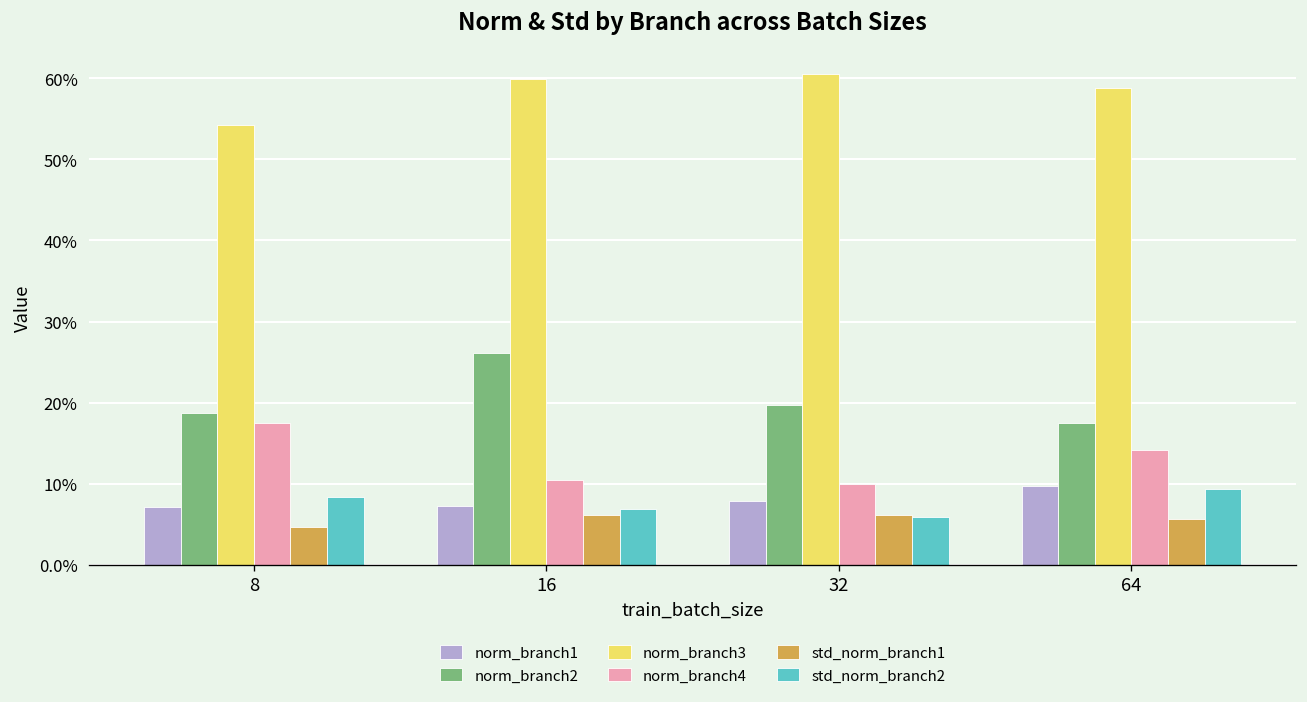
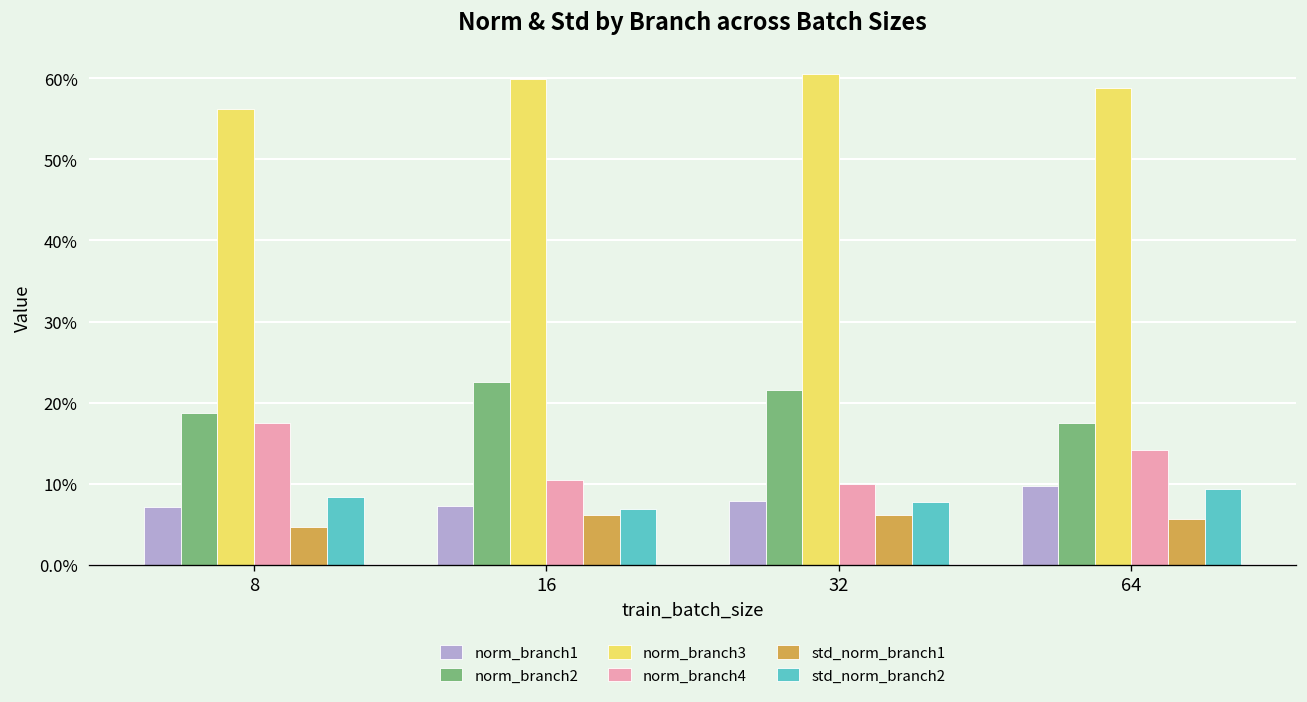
norm_branch3, 8: 54% -> 56%
norm_branch2, 16: 26% -> 23%
norm_branch2, 32: 20% -> 22%
std_norm_branch2, 32: 6% -> 8%
